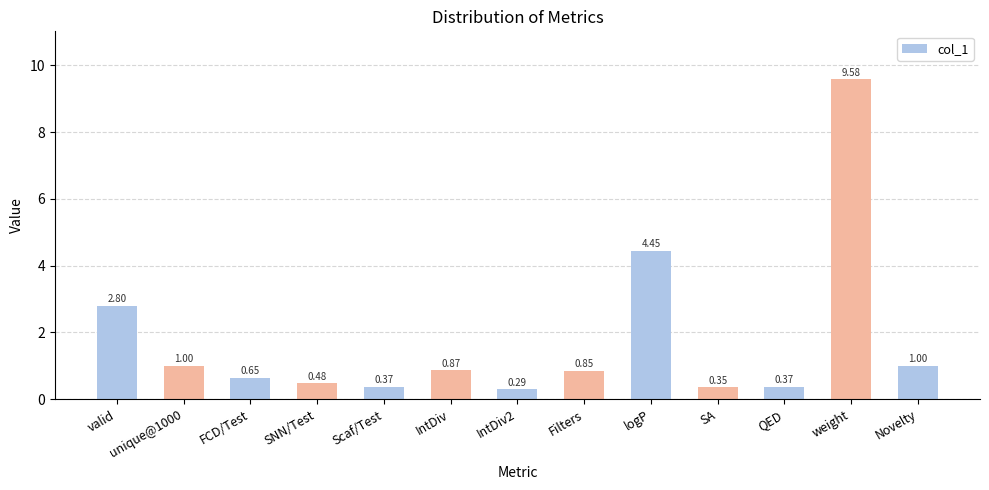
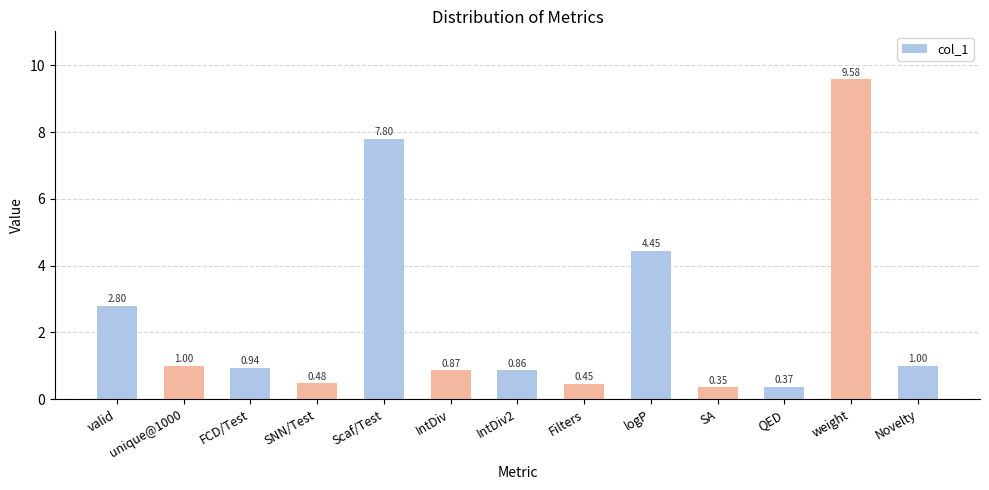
FCD/Test: 0.65 -> 0.94
Scaf/Test: 0.37 -> 7.80
IntDiv2: 0.29 -> 0.86
Filters: 0.85 -> 0.45
